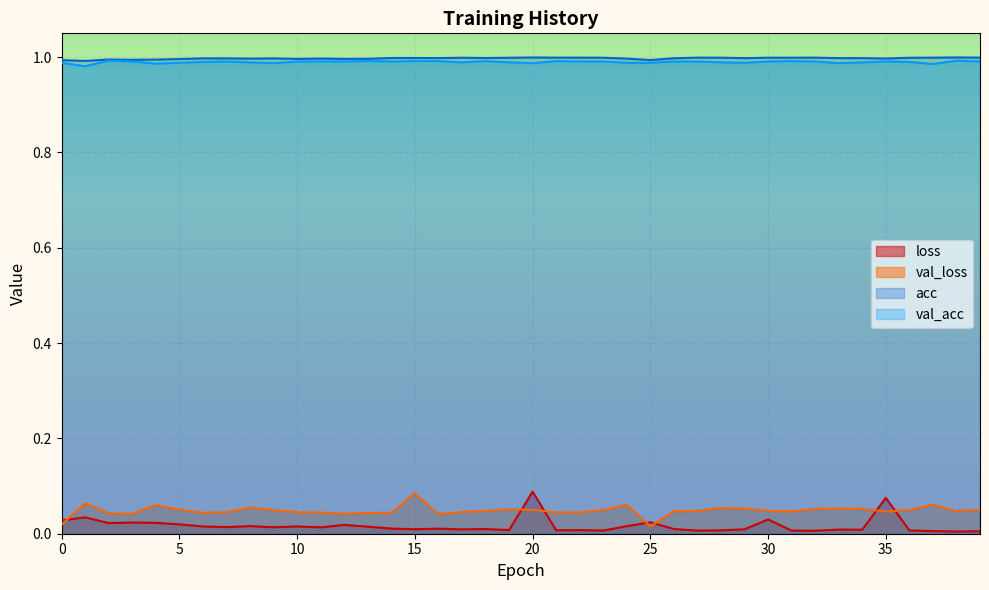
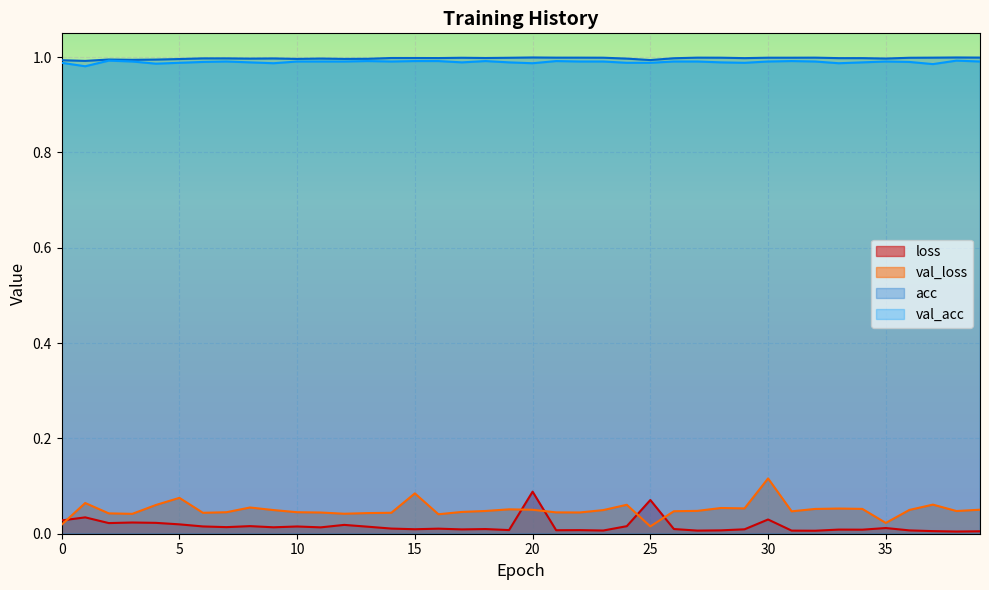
val_loss, 5: 0.05 -> 0.08
loss, 25: 0.02 -> 0.07
val_loss, 30: 0.05 -> 0.12
loss, 35: 0.08 -> 0.01
val_loss, 35: 0.05 -> 0.02
